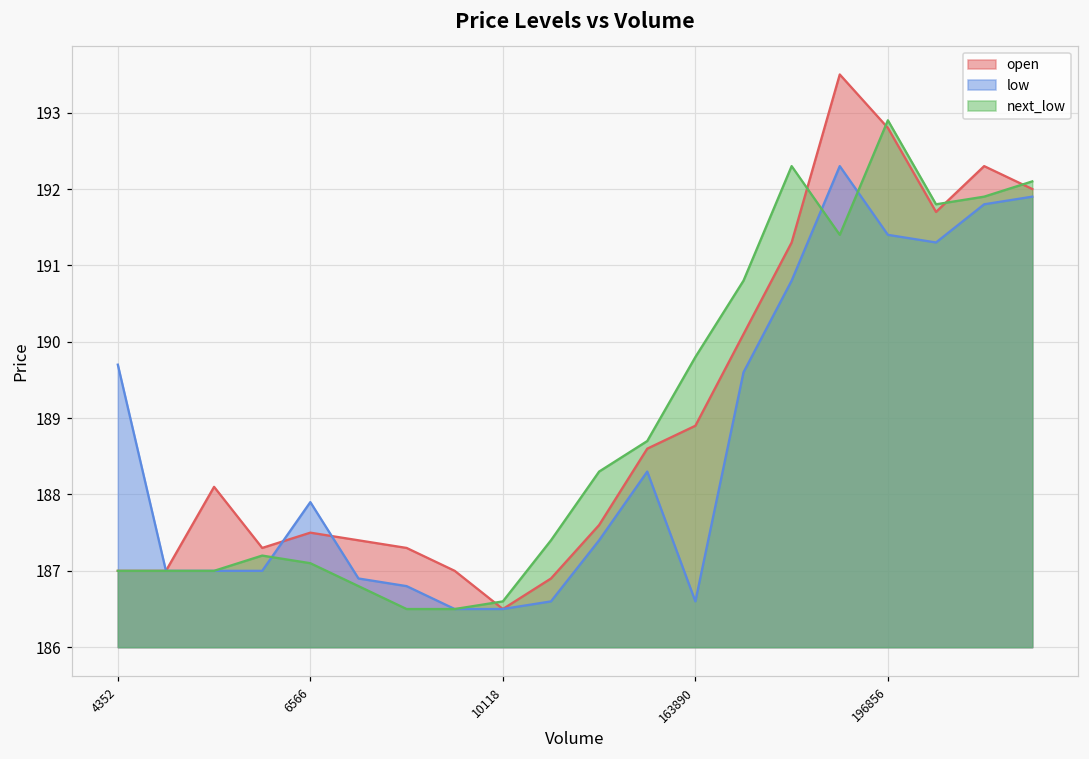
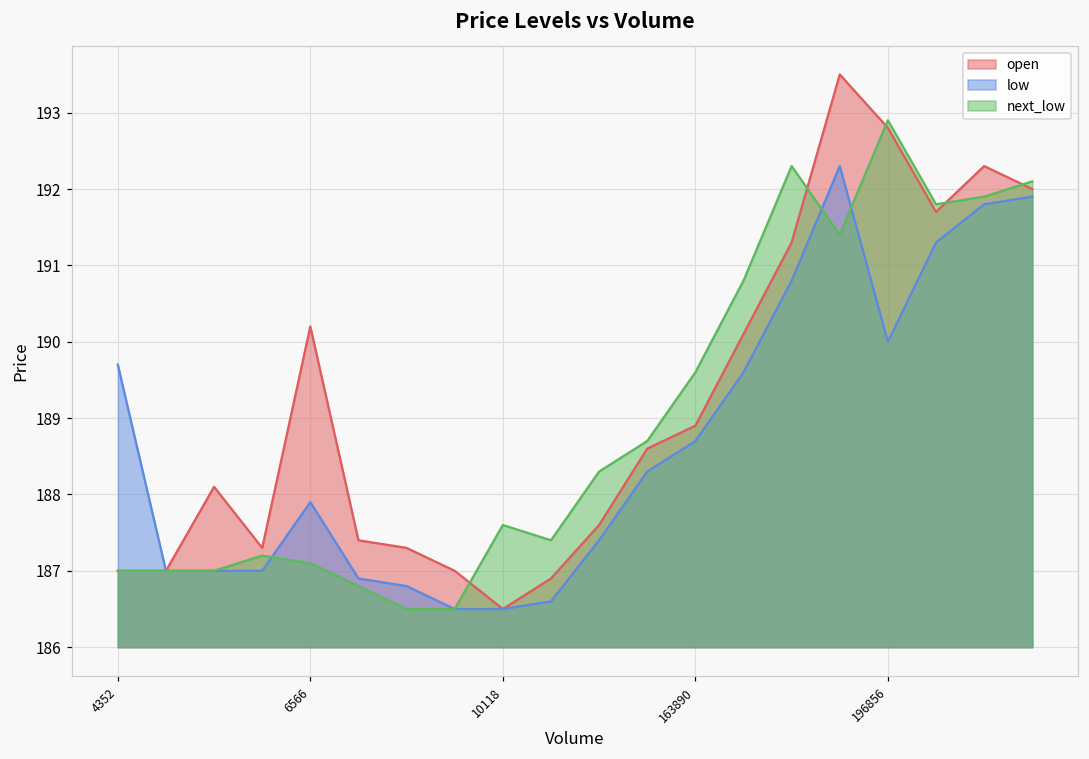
open, 6566: 187.5 -> 190.2
next_low, 10118: 186.6 -> 187.6
low, 163890: 186.6 -> 188.7
next_low, 163890: 189.8 -> 189.6
low, 196856: 191.4 -> 190.0
